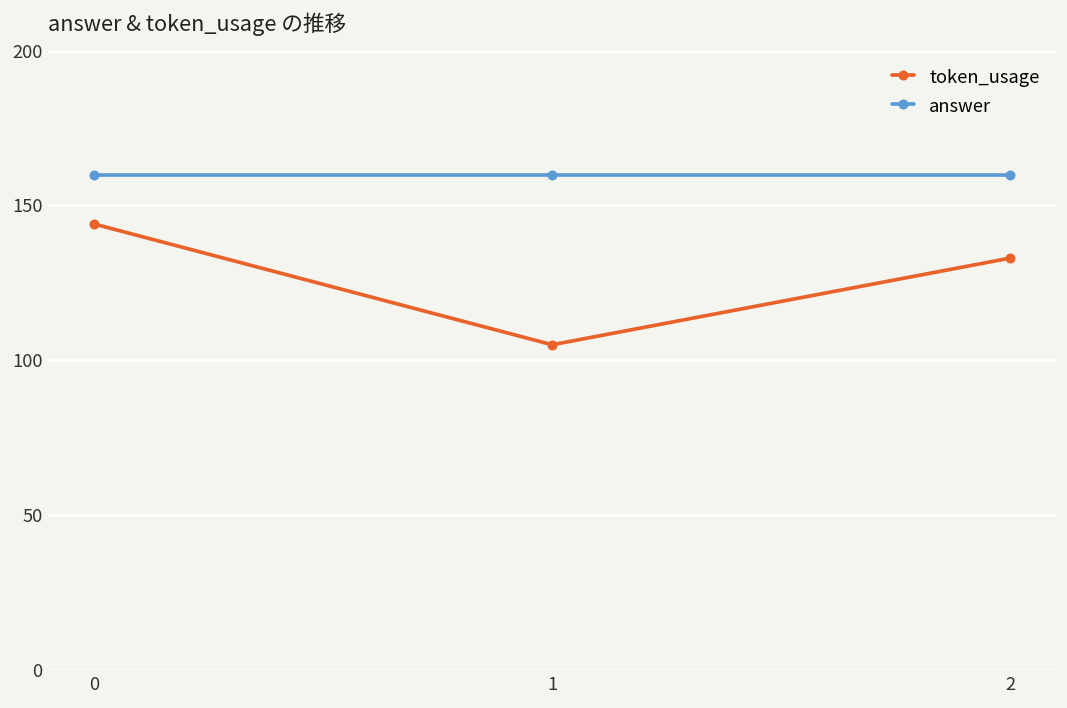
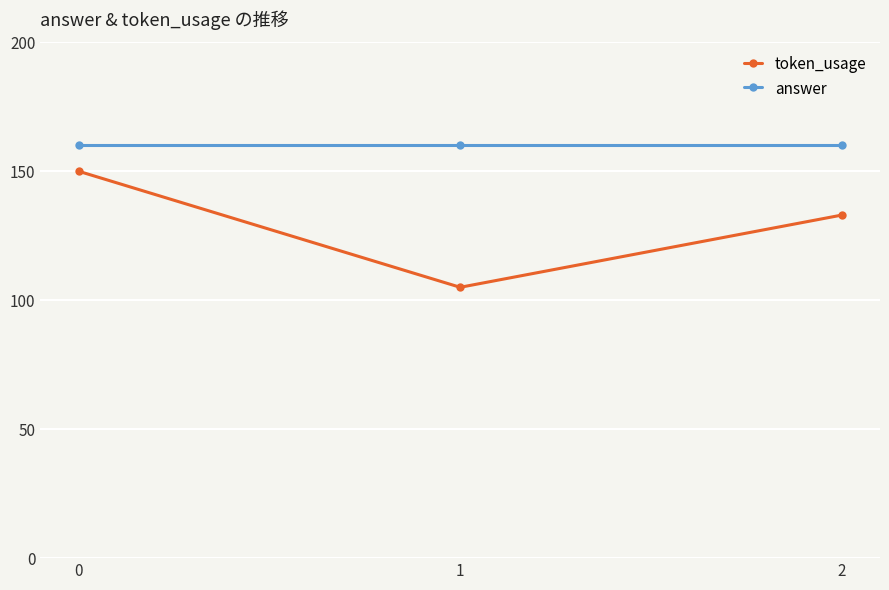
token_usage, 0: 144 -> 150
